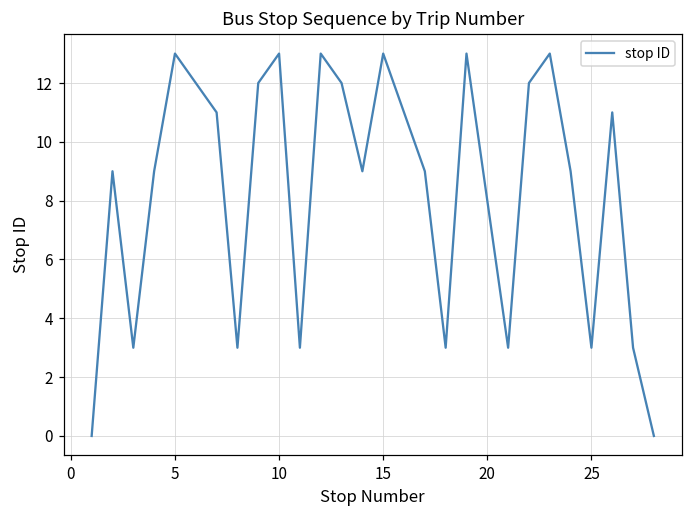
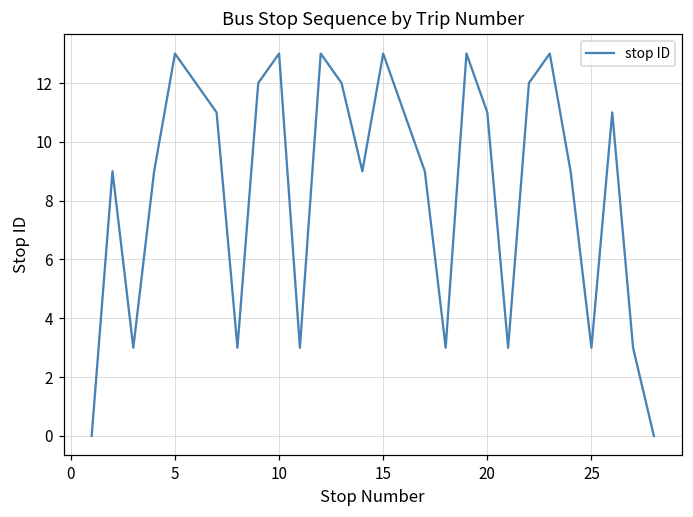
20: 8 -> 11
